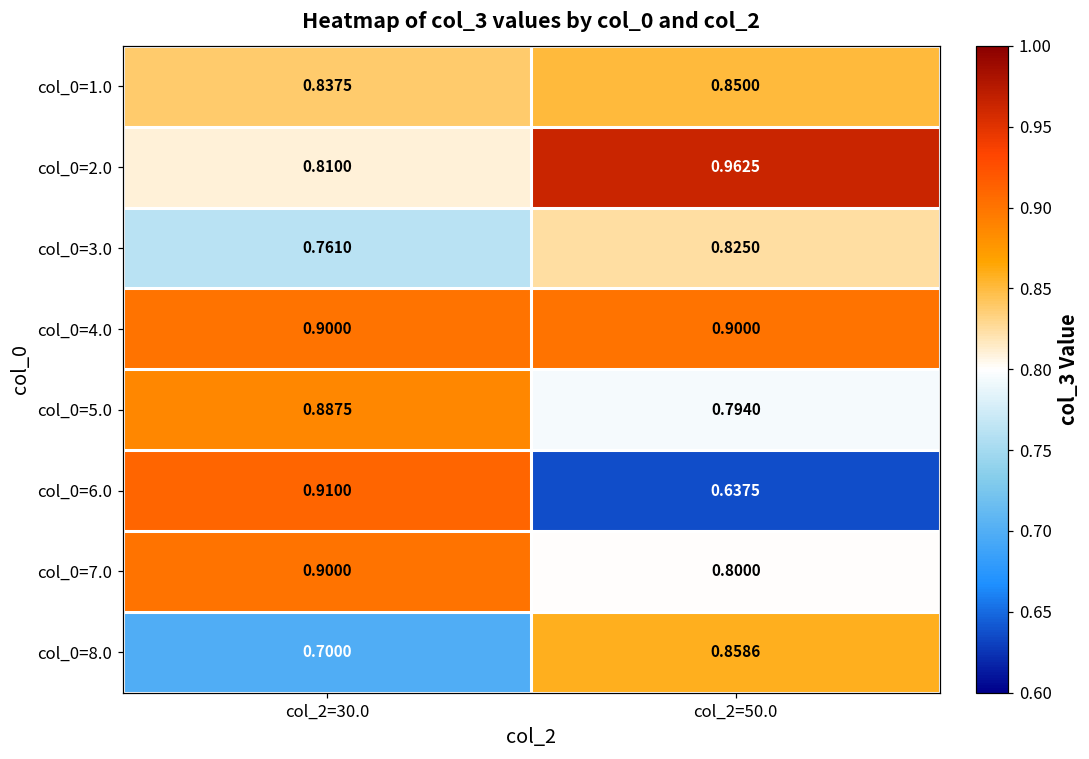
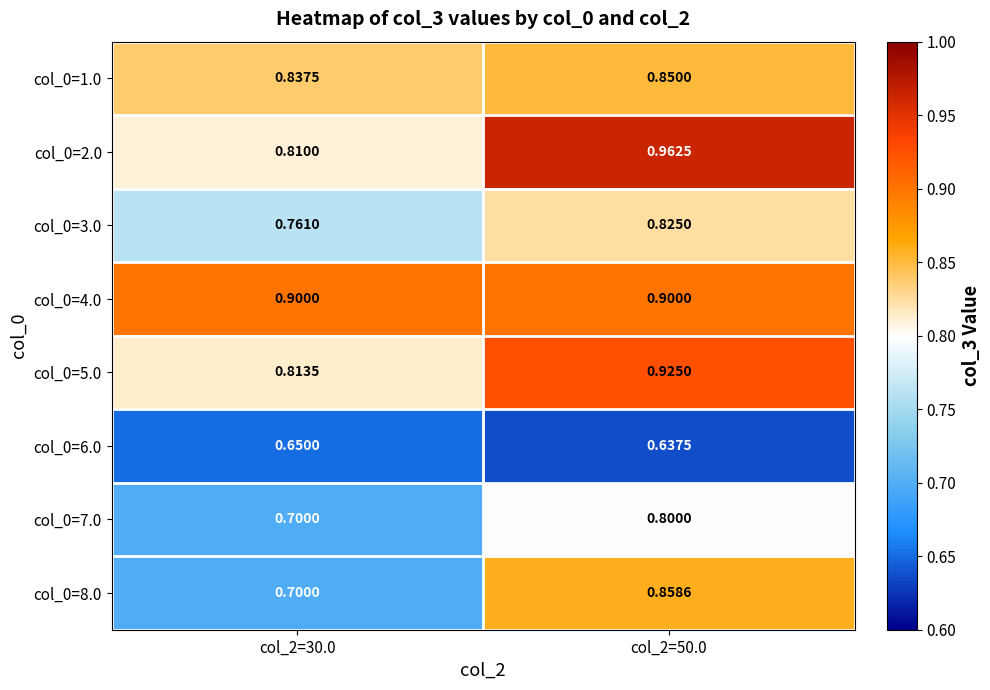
col_0=5.0, col_2=30.0: 0.8875 -> 0.8135
col_0=5.0, col_2=50.0: 0.7940 -> 0.9250
col_0=6.0, col_2=30.0: 0.9100 -> 0.6500
col_0=7.0, col_2=30.0: 0.9000 -> 0.7000
